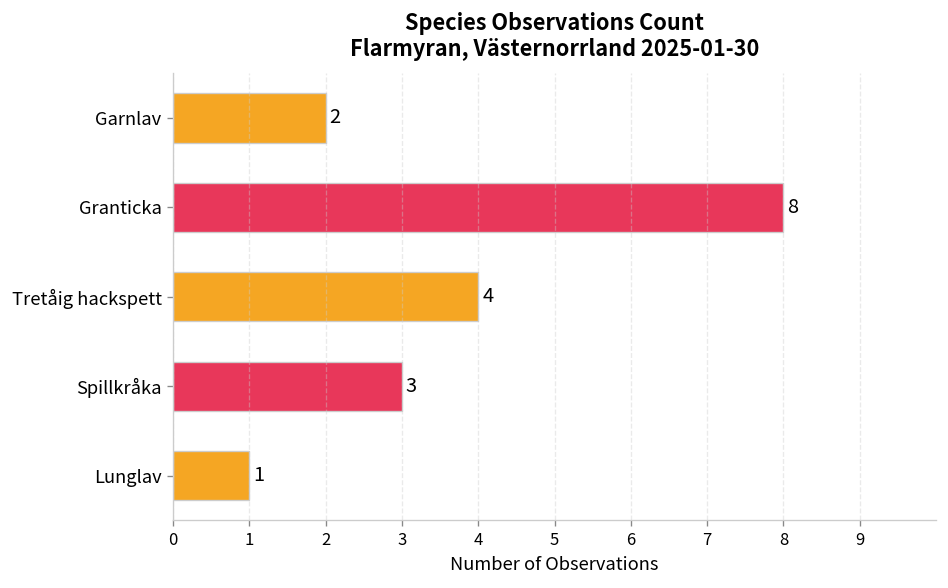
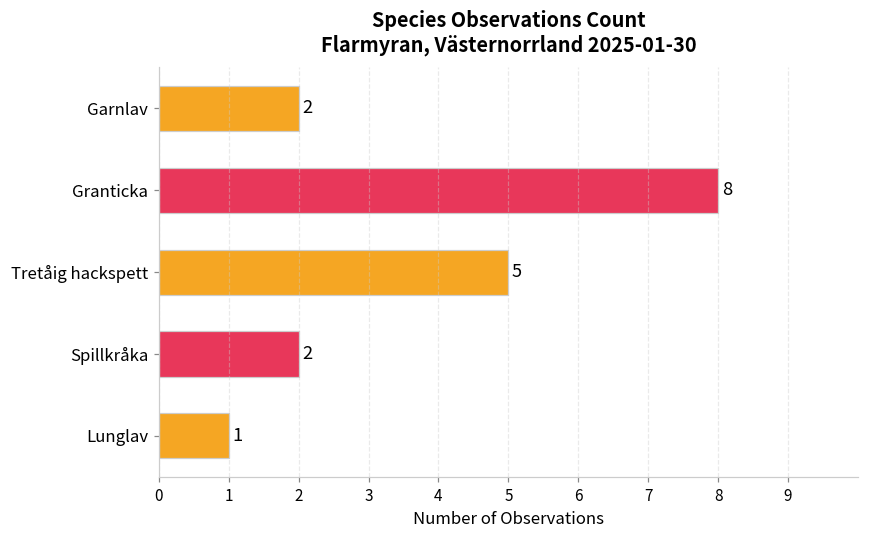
Tretåig hackspett: 4 -> 5
Spillkråka: 3 -> 2
